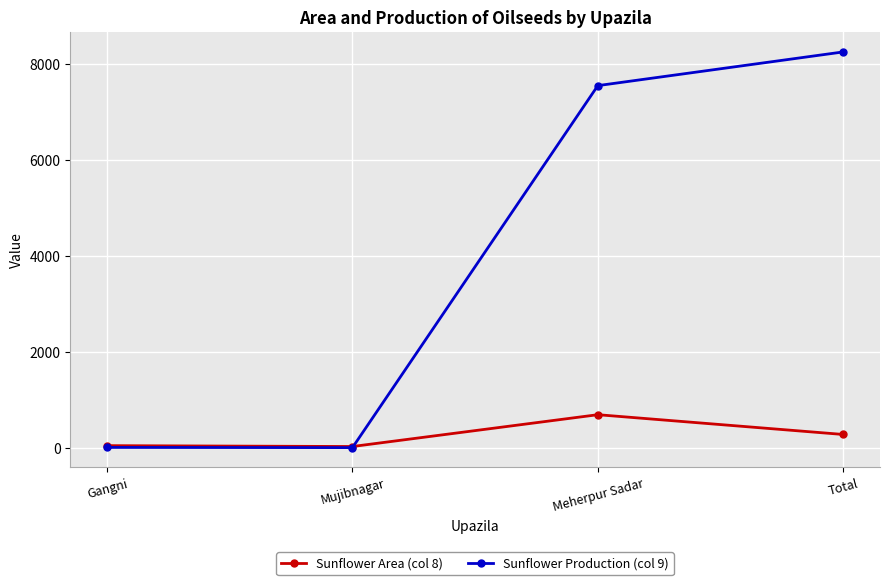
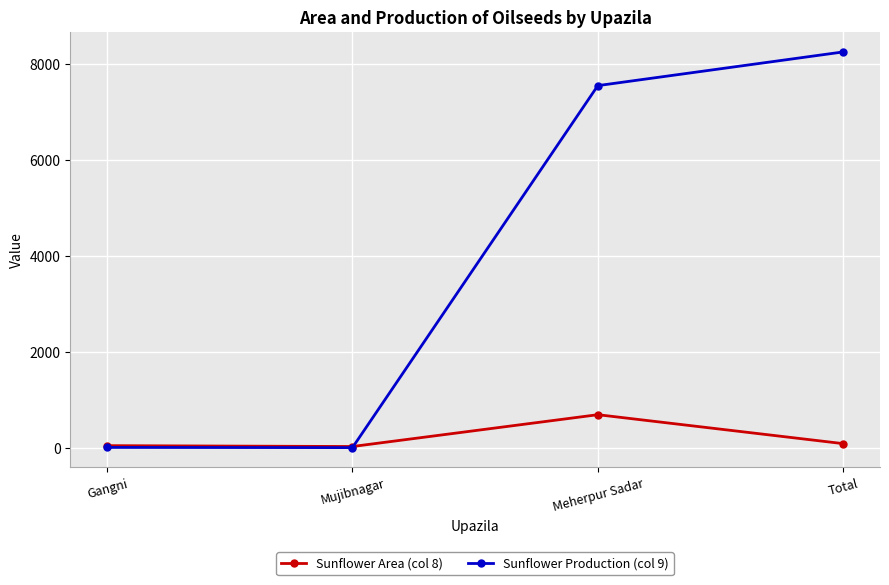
Sunflower Area (col 8), Total: 300 -> 100
